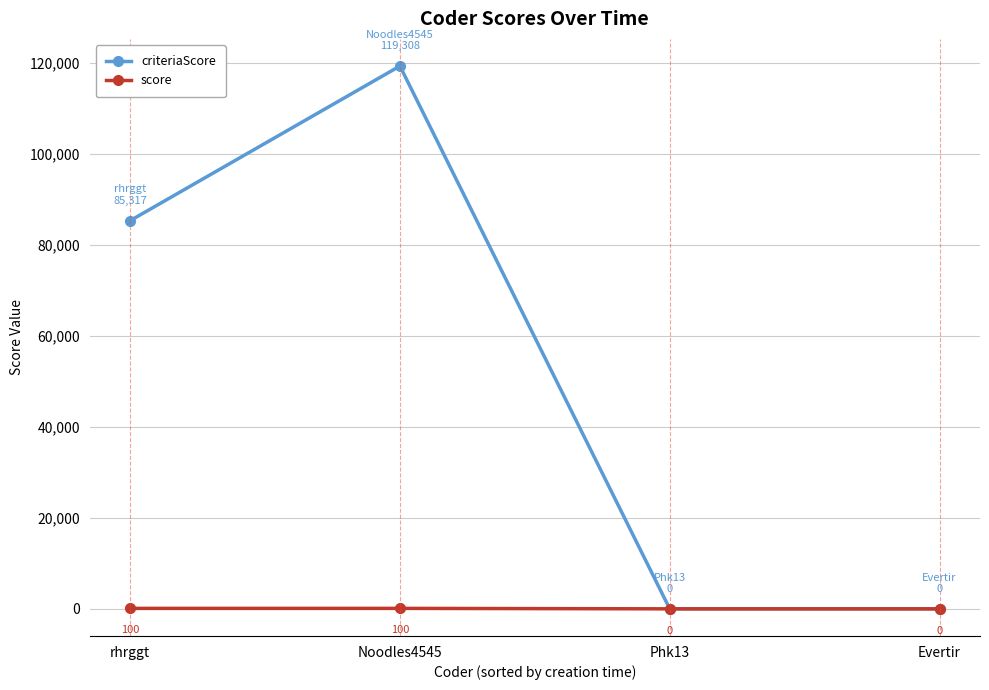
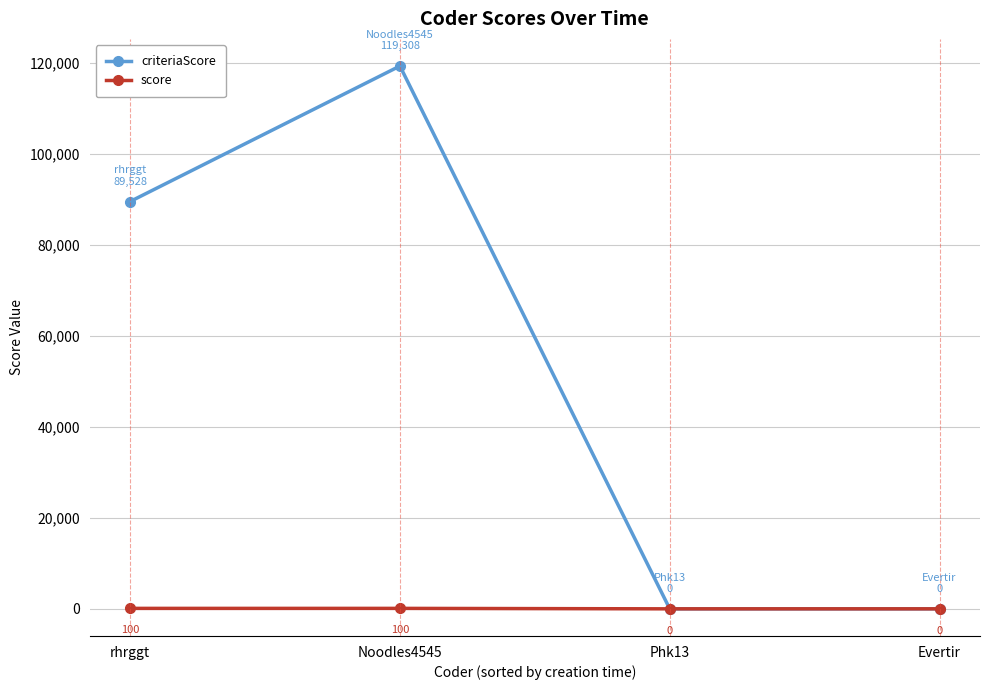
criteriaScore, rhrggt: 85,317 -> 89,528
